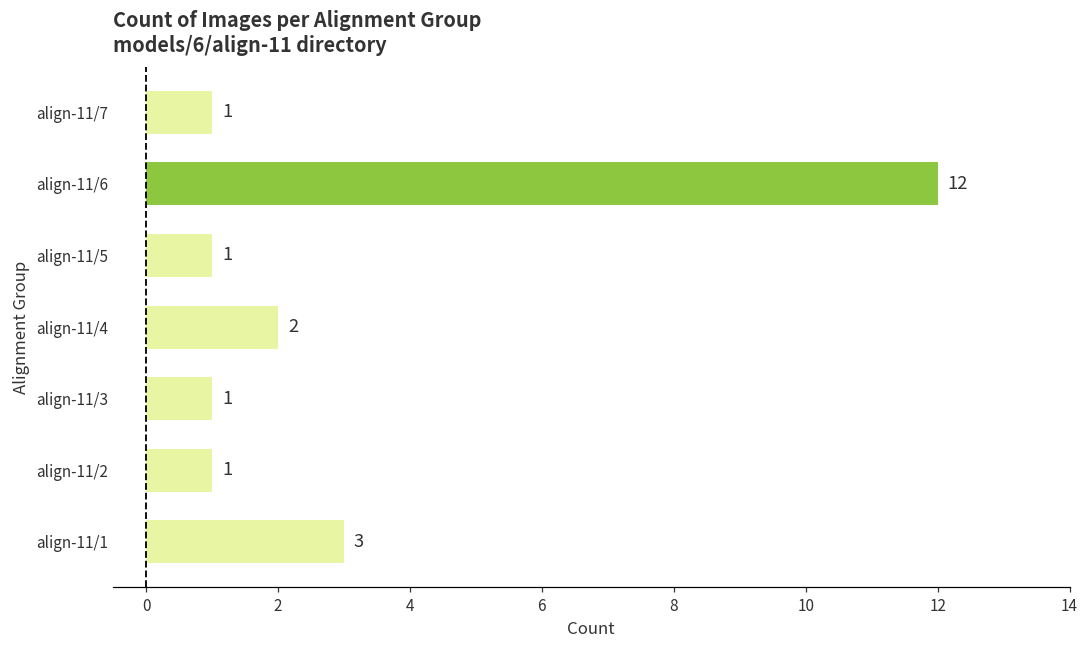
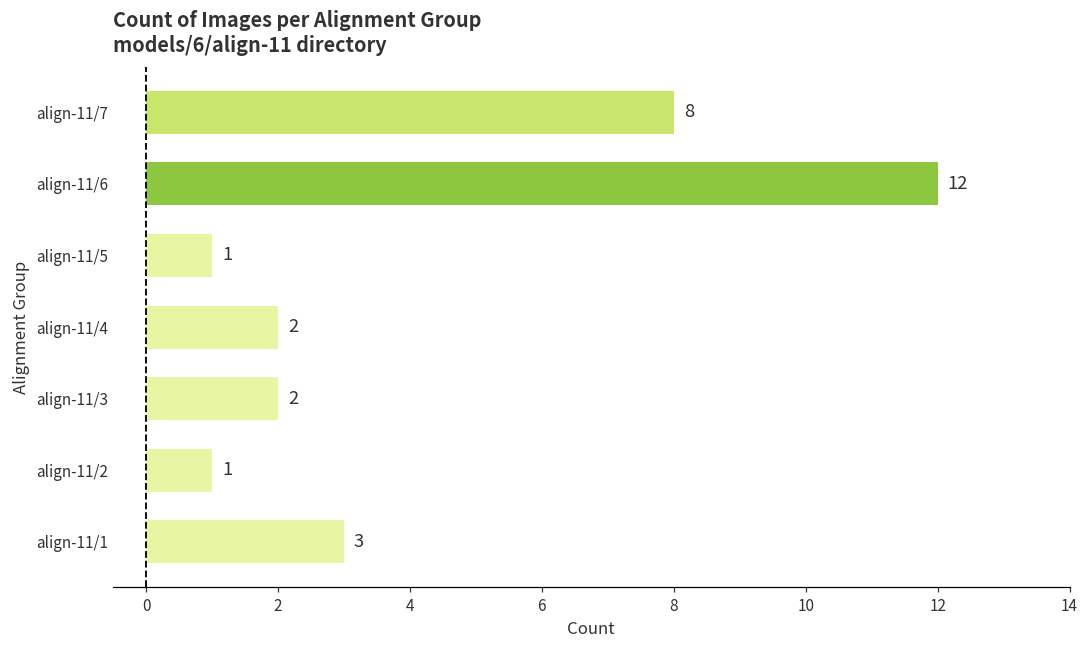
align-11/7: 1 -> 8
align-11/3: 1 -> 2
